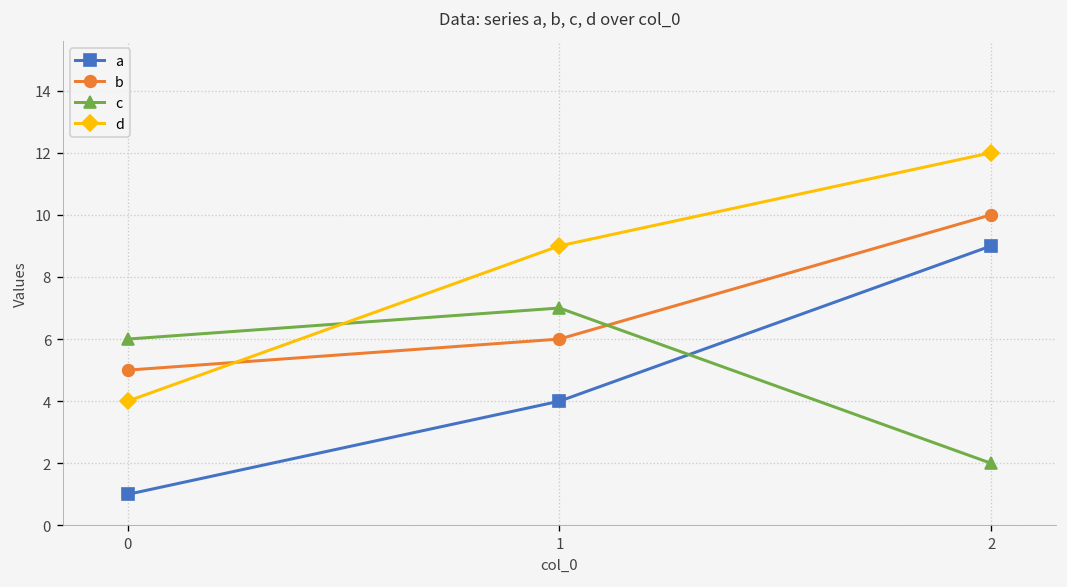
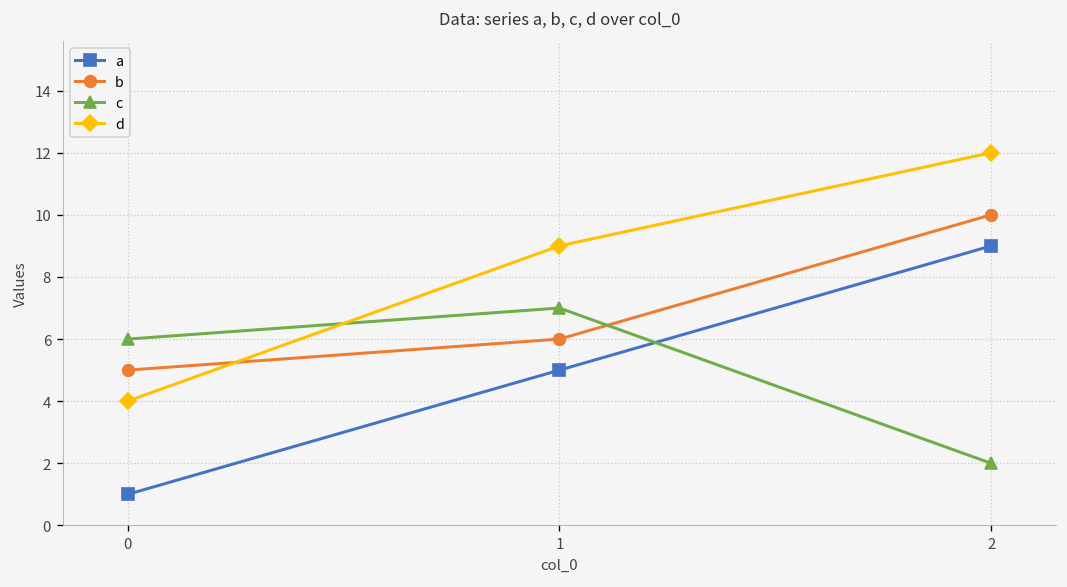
a, 1: 4 -> 5
